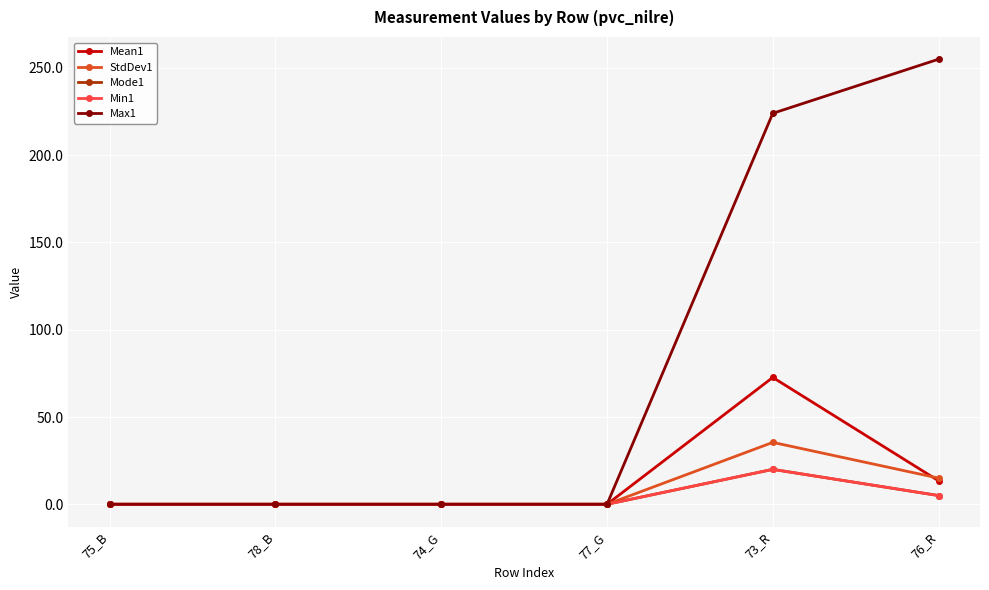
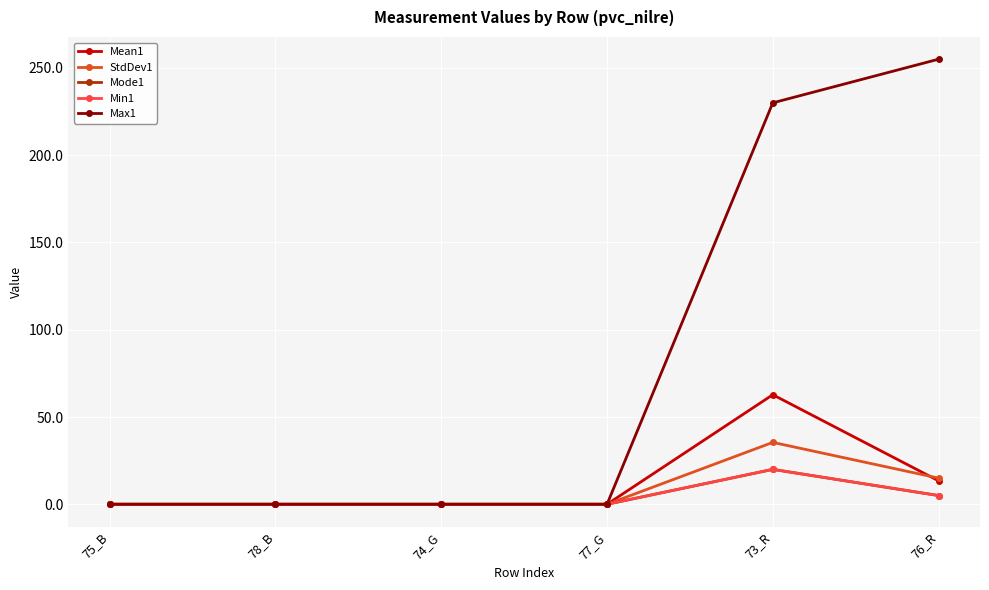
Mean1, 73_R: 73 -> 63
Max1, 73_R: 224 -> 230
